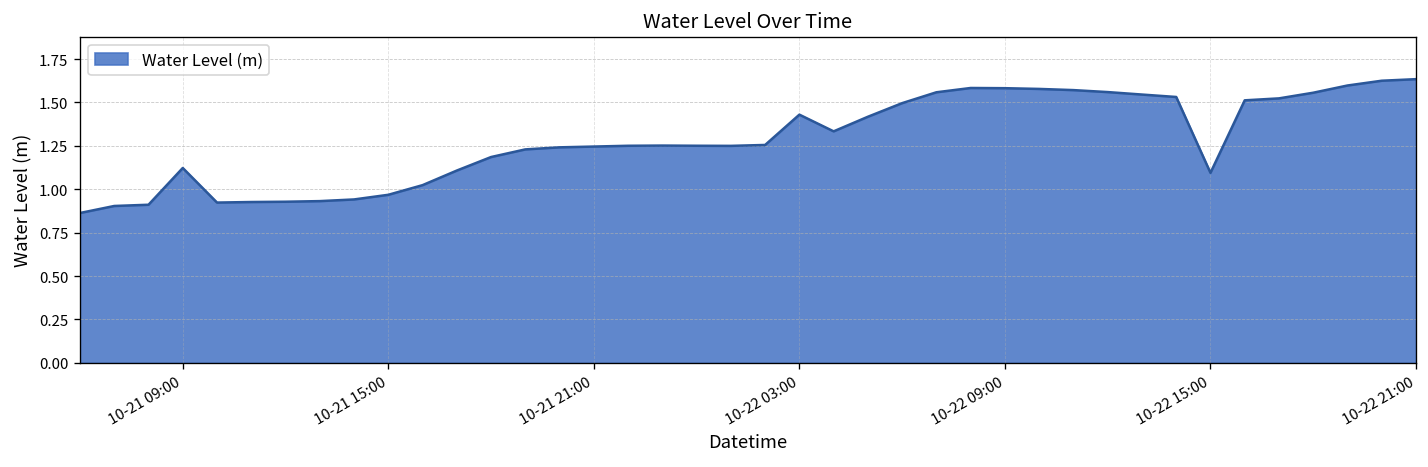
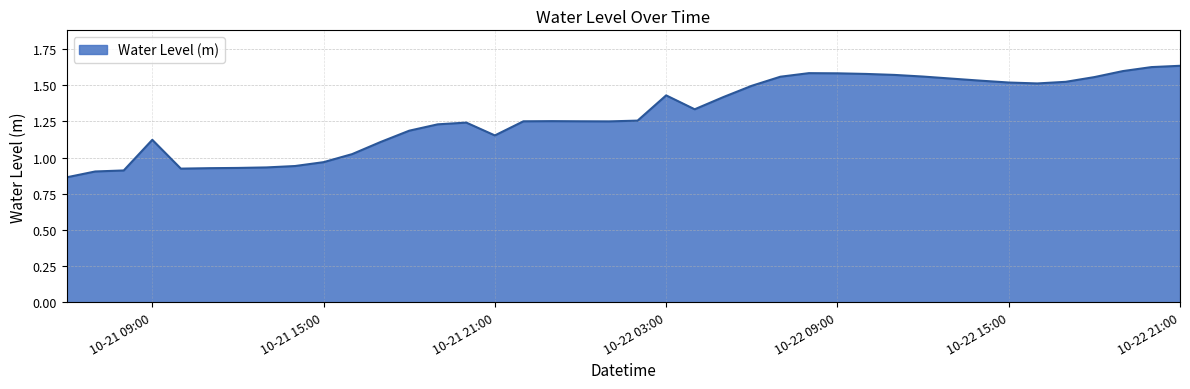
10-21 21:00: 1.25 -> 1.15
10-22 15:00: 1.09 -> 1.52
